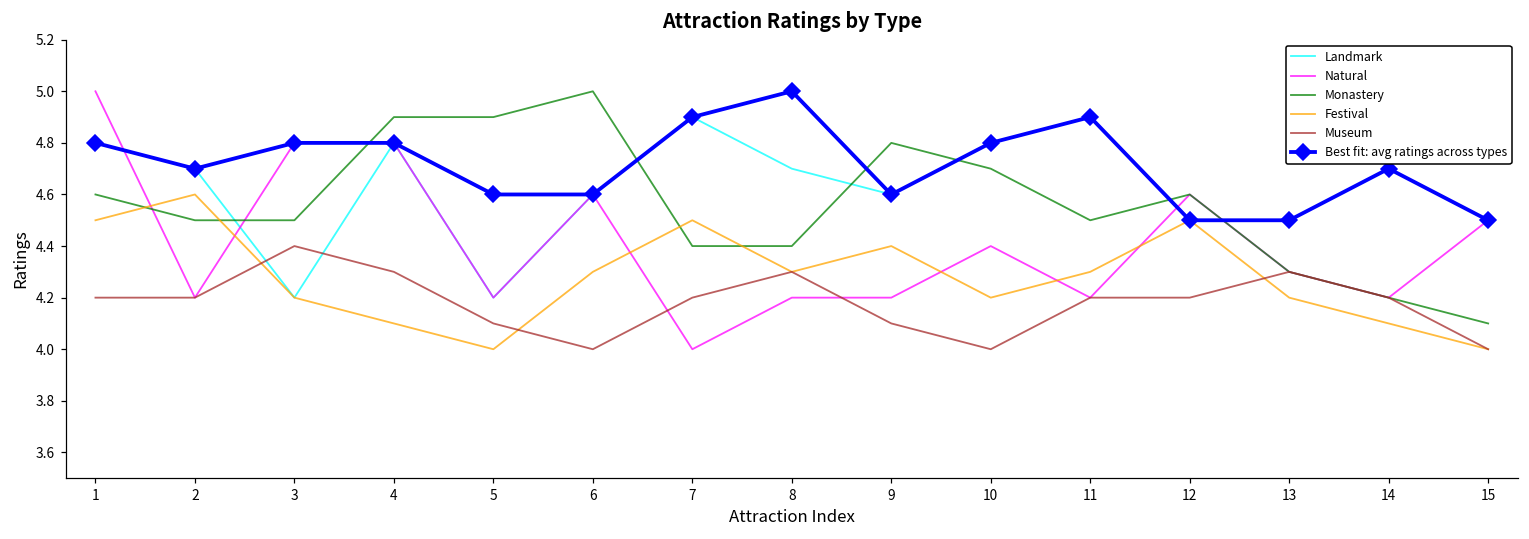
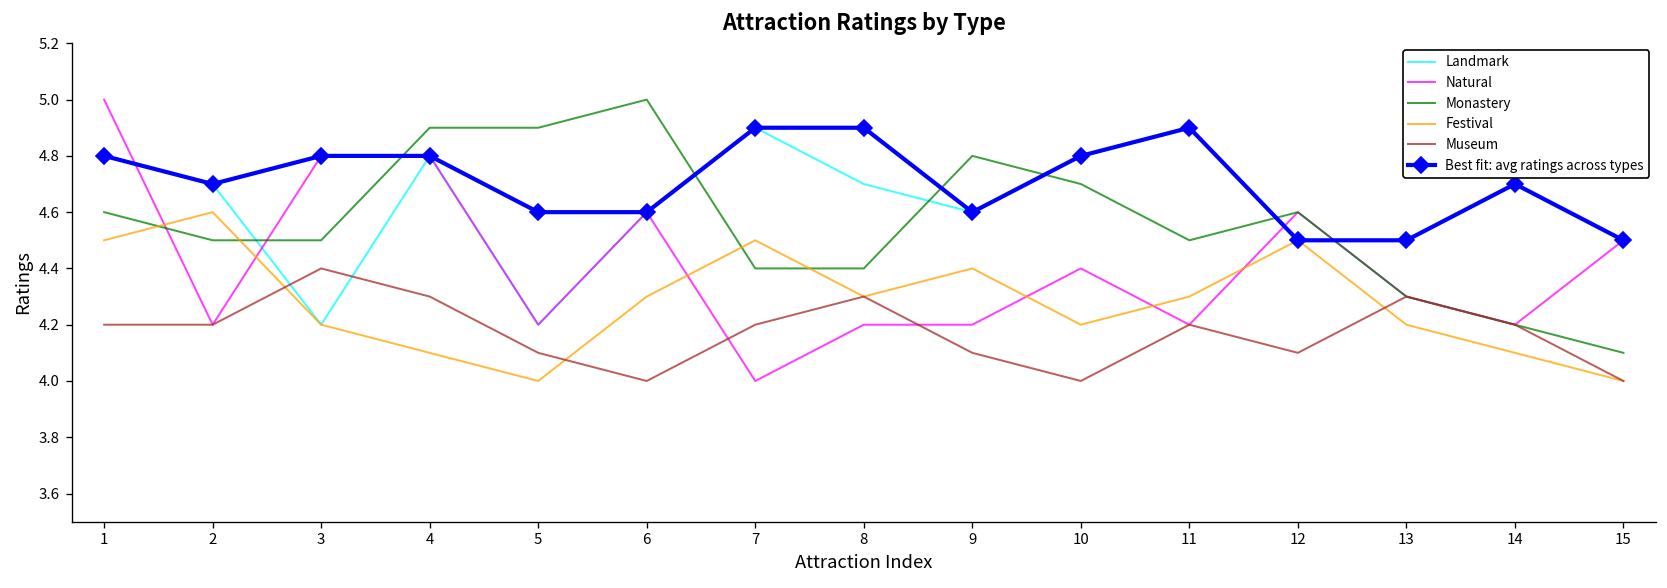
Best fit: avg ratings across types, 8: 5.0 -> 4.9
Museum, 12: 4.2 -> 4.1
